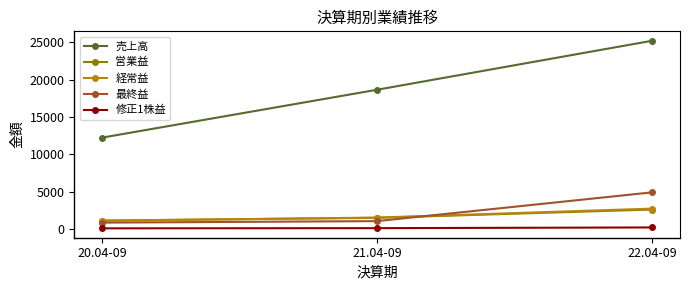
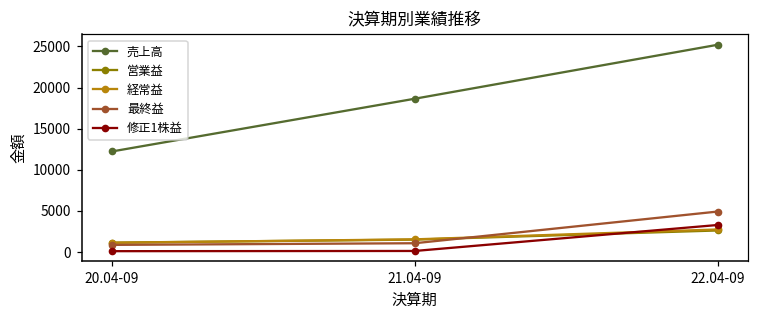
修正1株益, 22.04-09: 0 -> 3000
